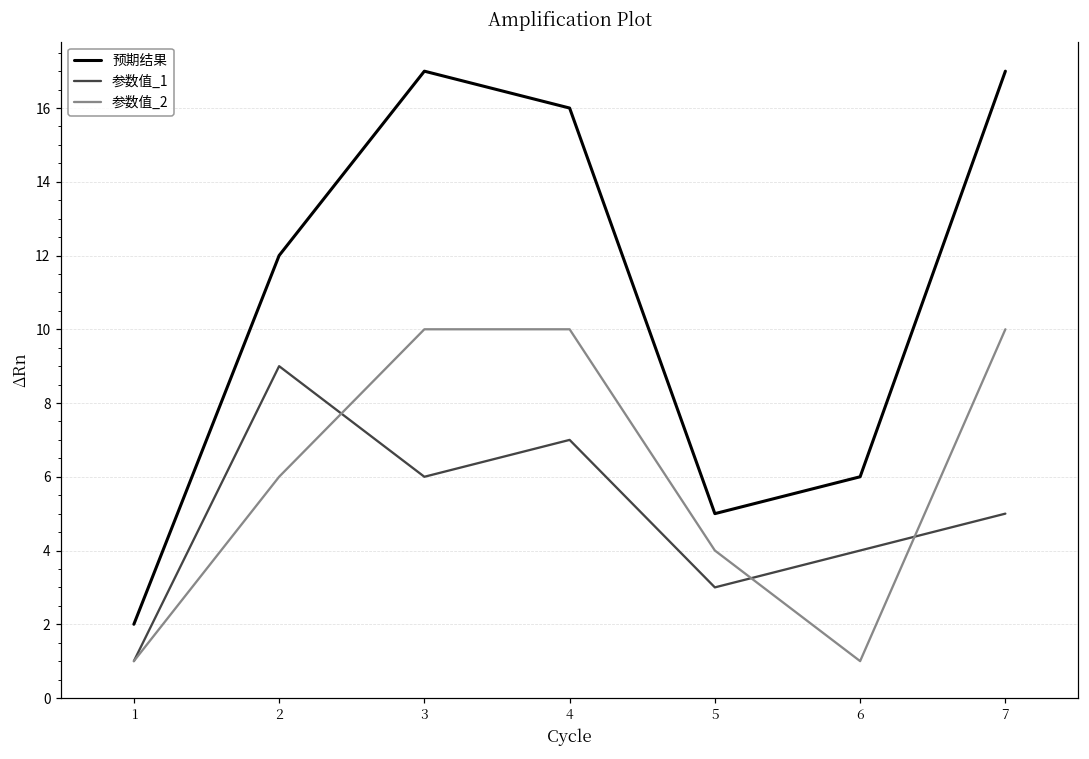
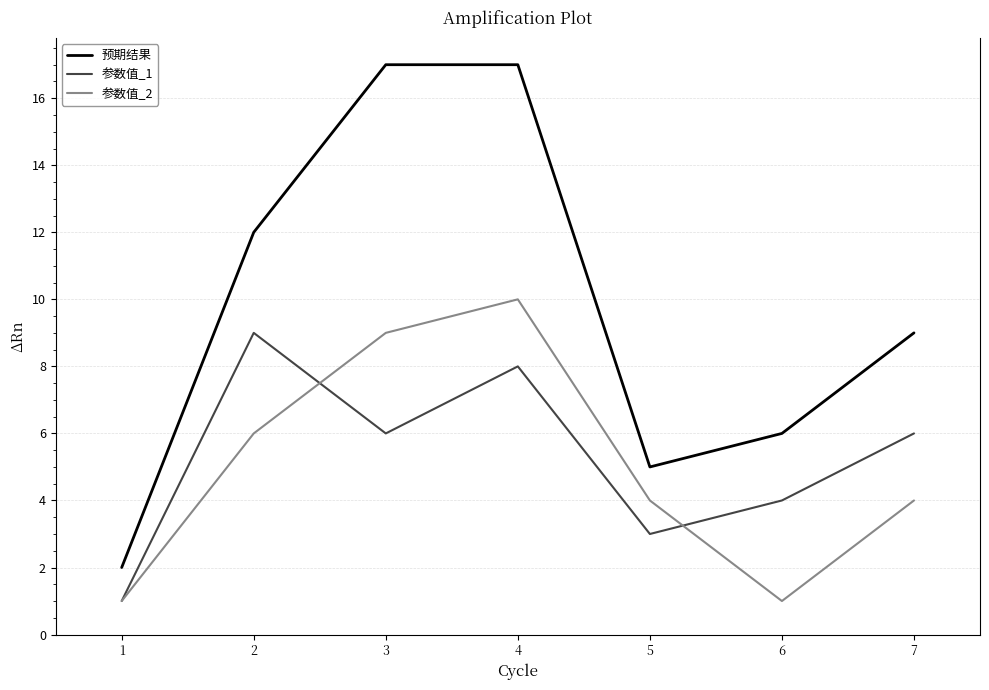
参数值_2, 3: 10 -> 9
预期结果, 4: 16 -> 17
参数值_1, 4: 7 -> 8
预期结果, 7: 17 -> 9
参数值_1, 7: 5 -> 6
参数值_2, 7: 10 -> 4
